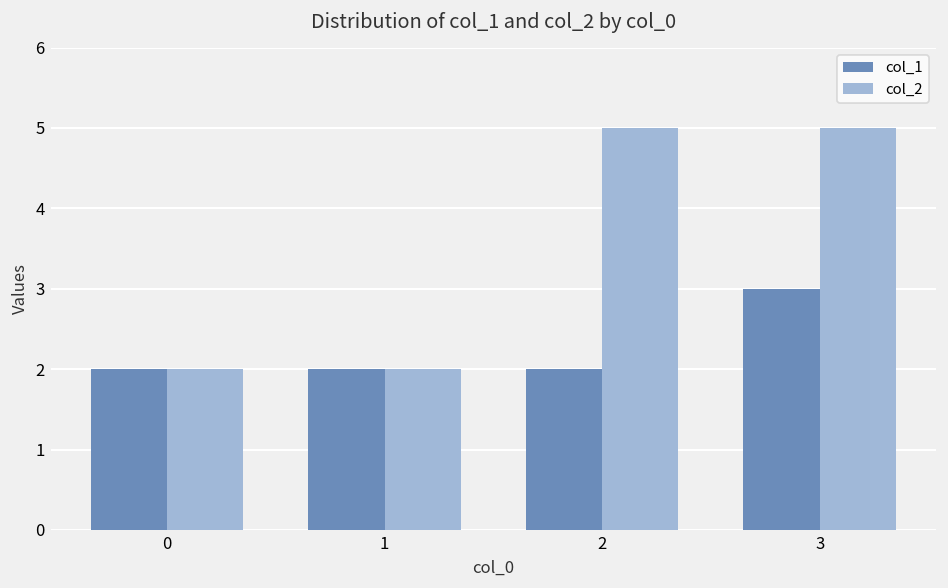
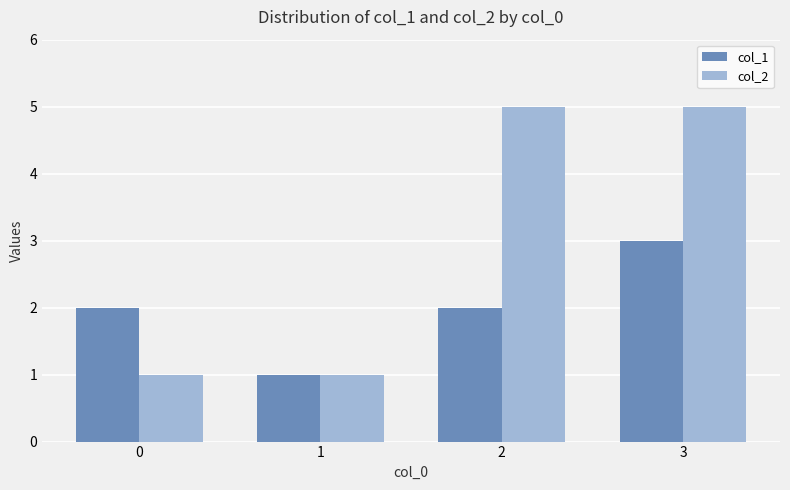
col_2, 0: 2 -> 1
col_1, 1: 2 -> 1
col_2, 1: 2 -> 1
